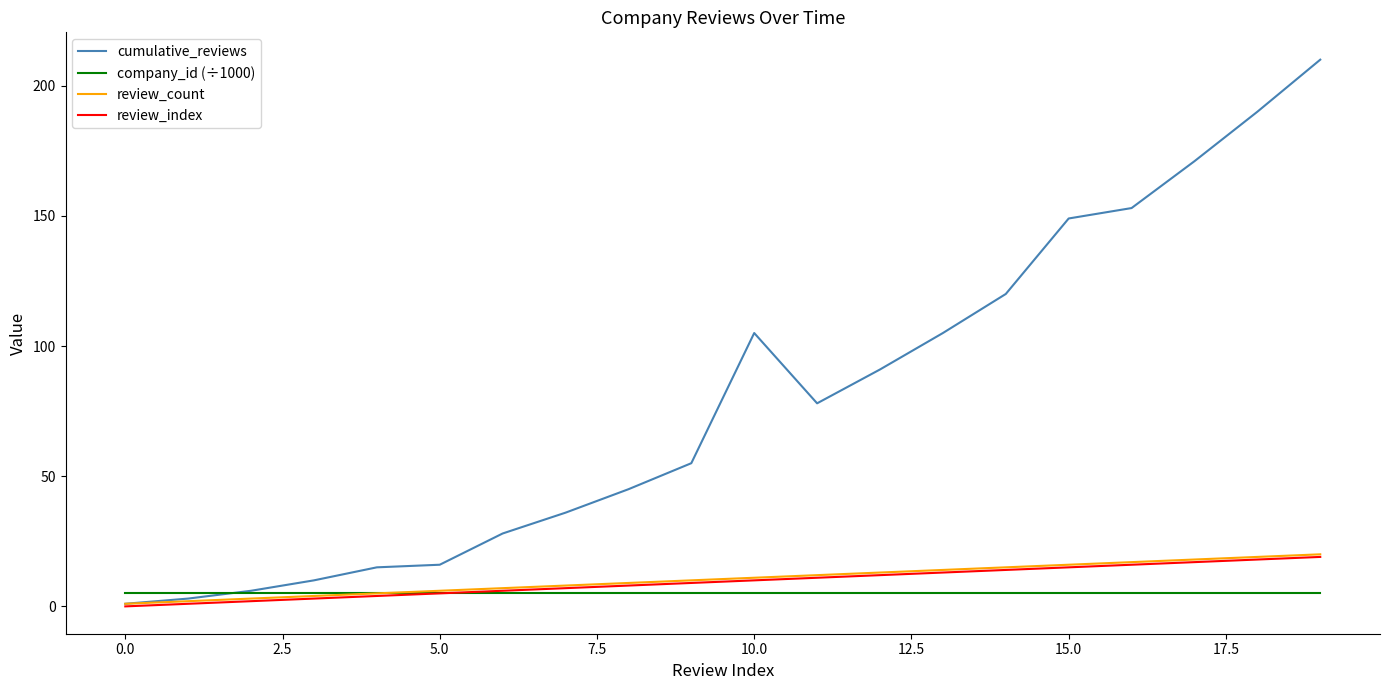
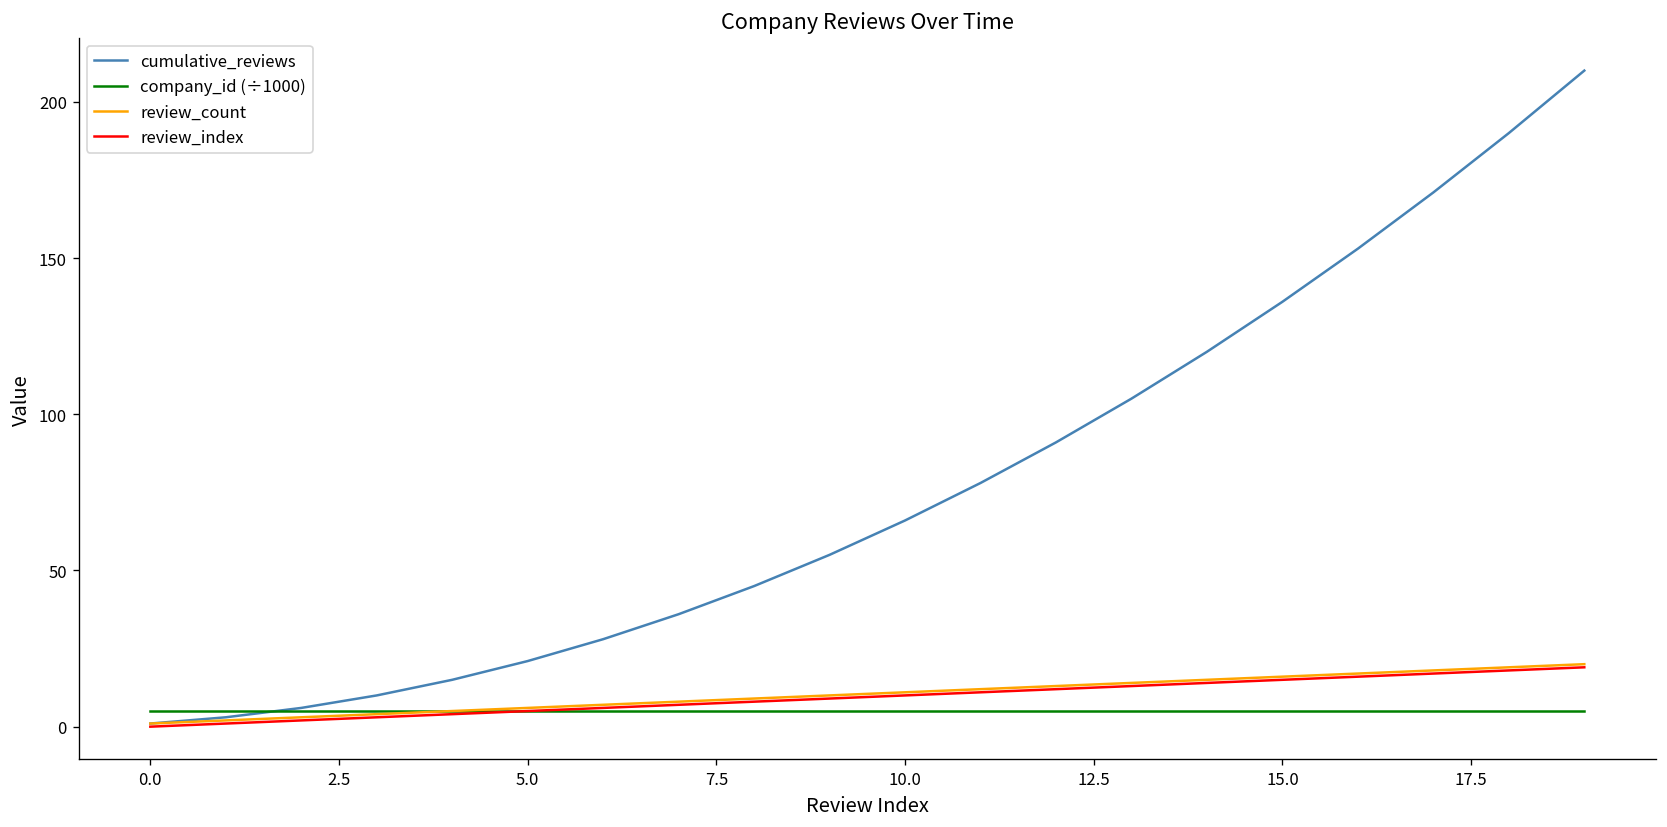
cumulative_reviews, 5.0: 16 -> 21
cumulative_reviews, 10.0: 105 -> 66
cumulative_reviews, 15.0: 149 -> 136
